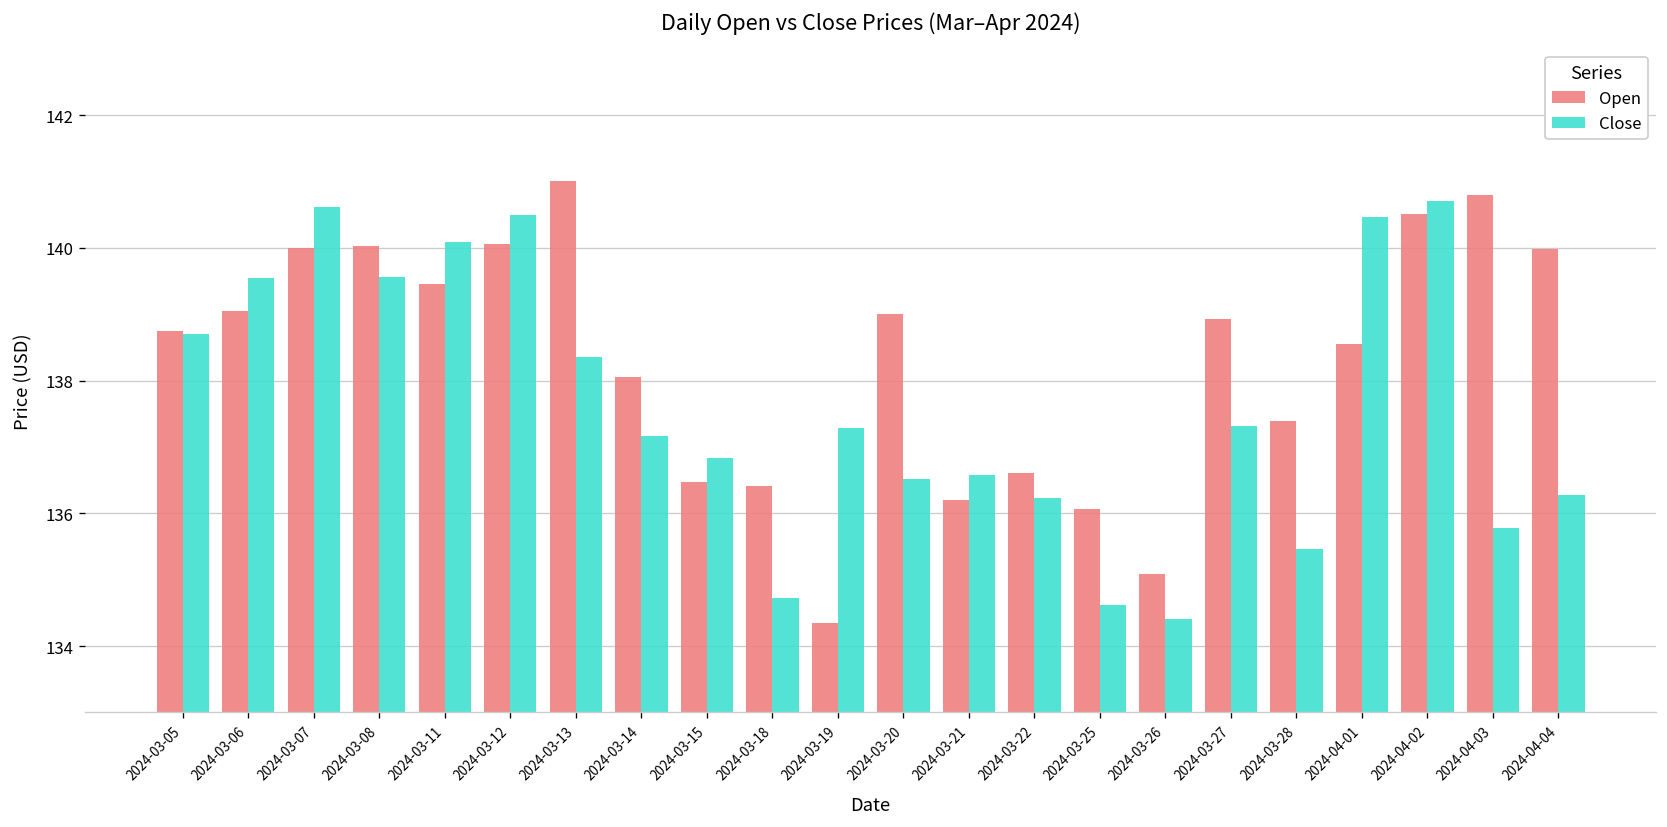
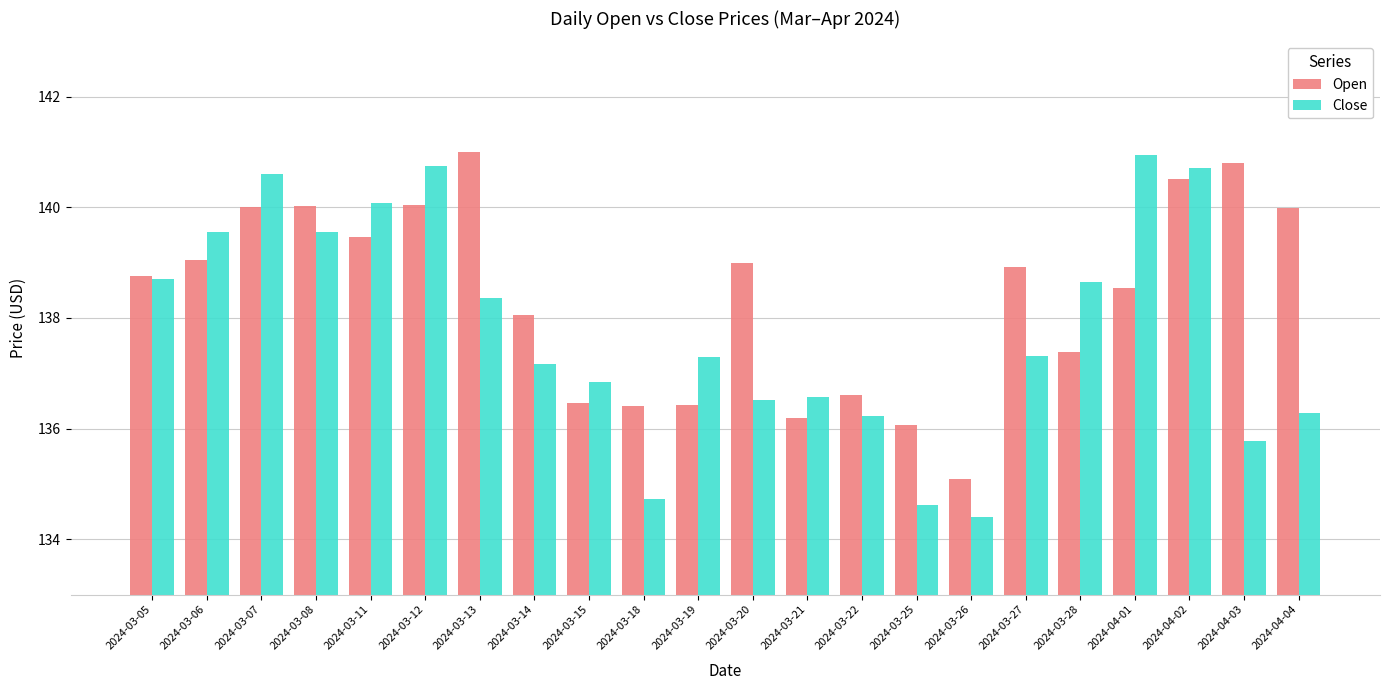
Close, 2024-03-12: 140.5 -> 140.7
Open, 2024-03-19: 134.4 -> 136.4
Close, 2024-03-28: 135.5 -> 138.7
Close, 2024-04-01: 140.5 -> 140.9
